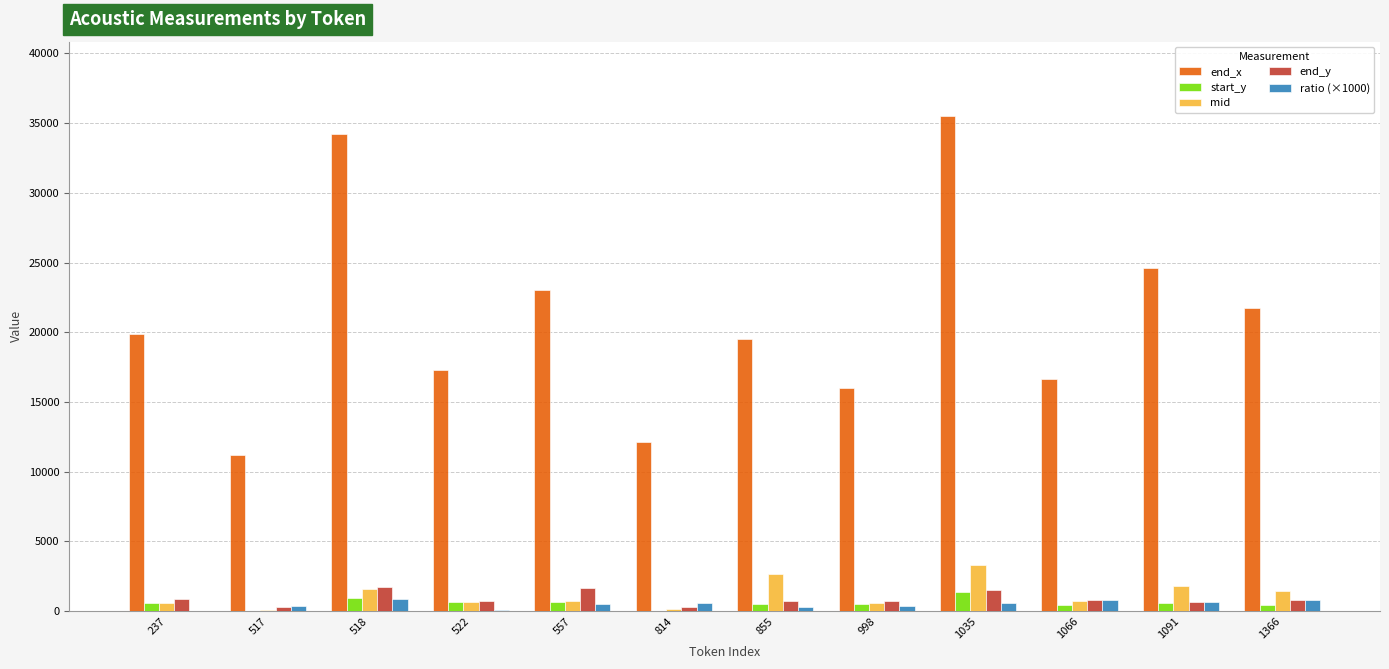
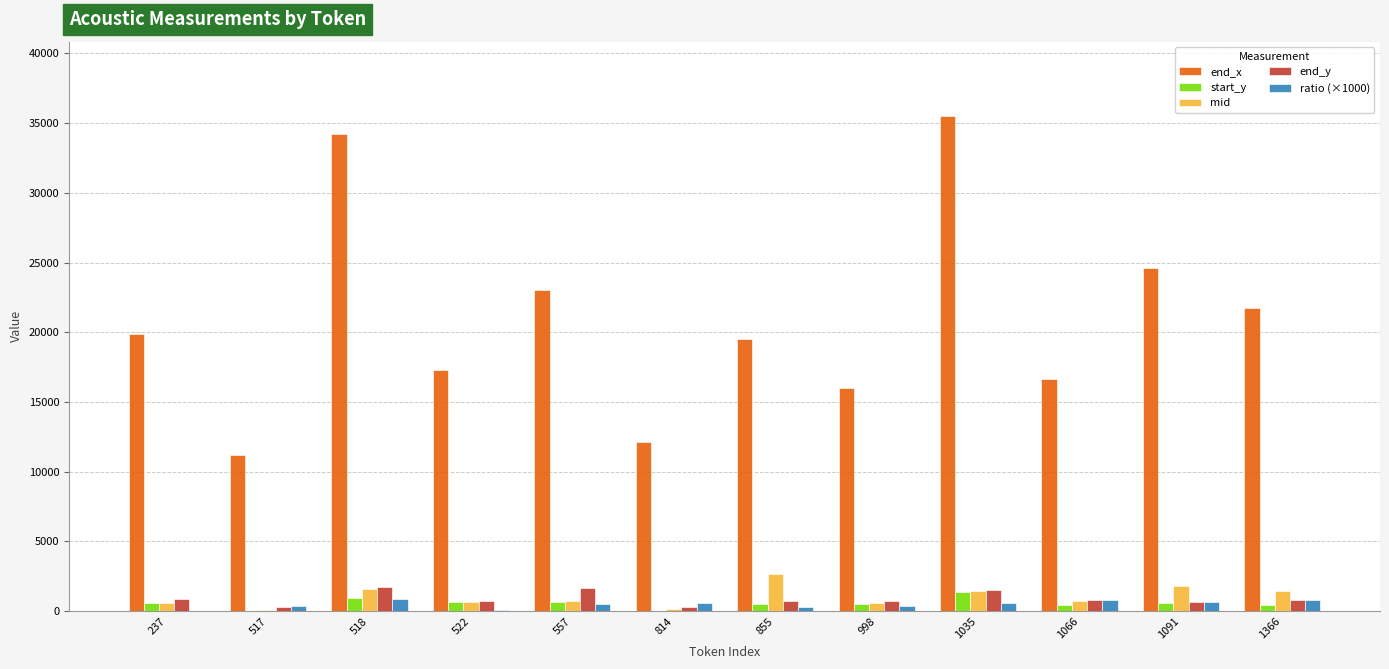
mid, 1035: 3300 -> 1500
